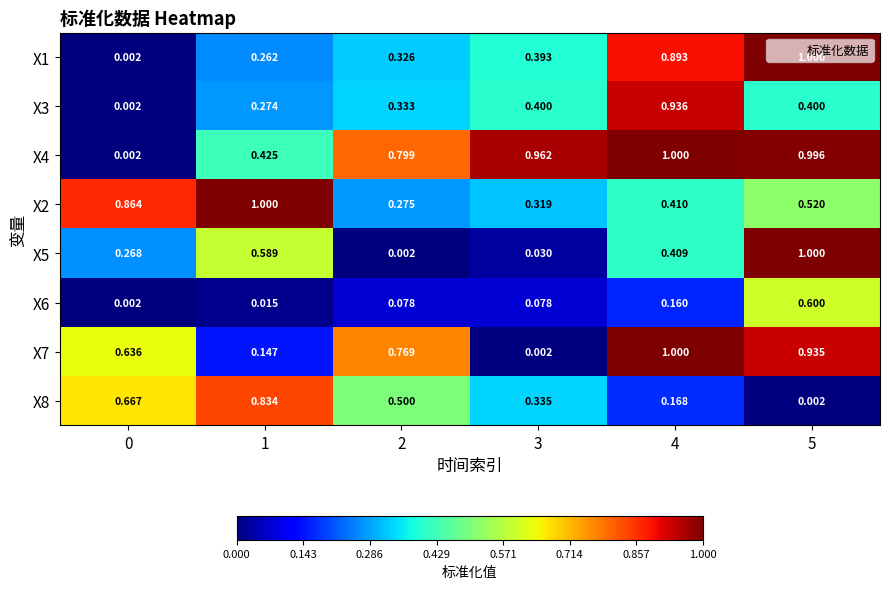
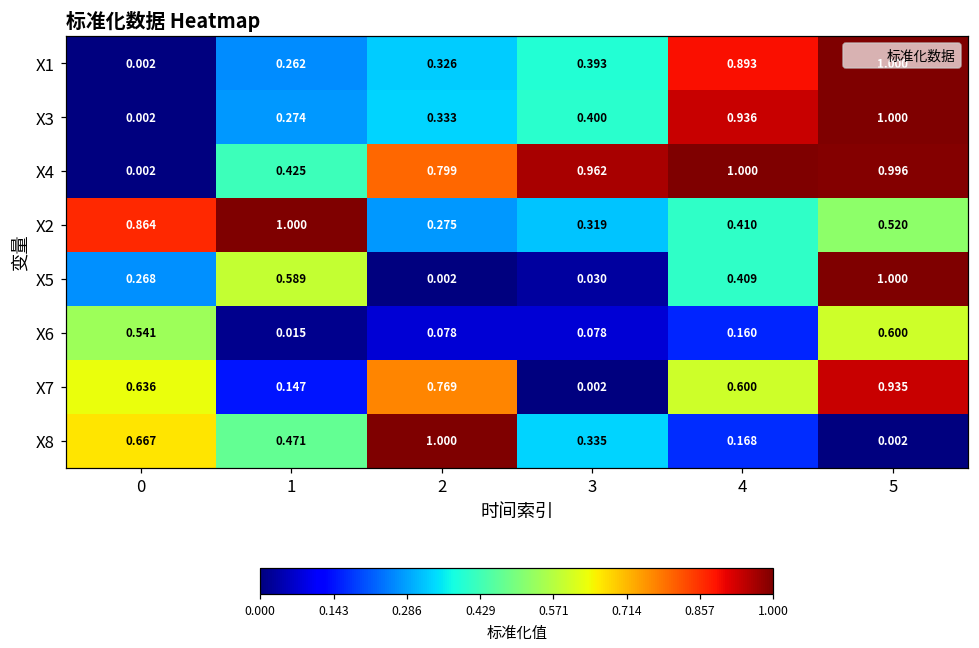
X3, 5: 0.400 -> 1.000
X6, 0: 0.002 -> 0.541
X7, 4: 1.000 -> 0.600
X8, 1: 0.834 -> 0.471
X8, 2: 0.500 -> 1.000
